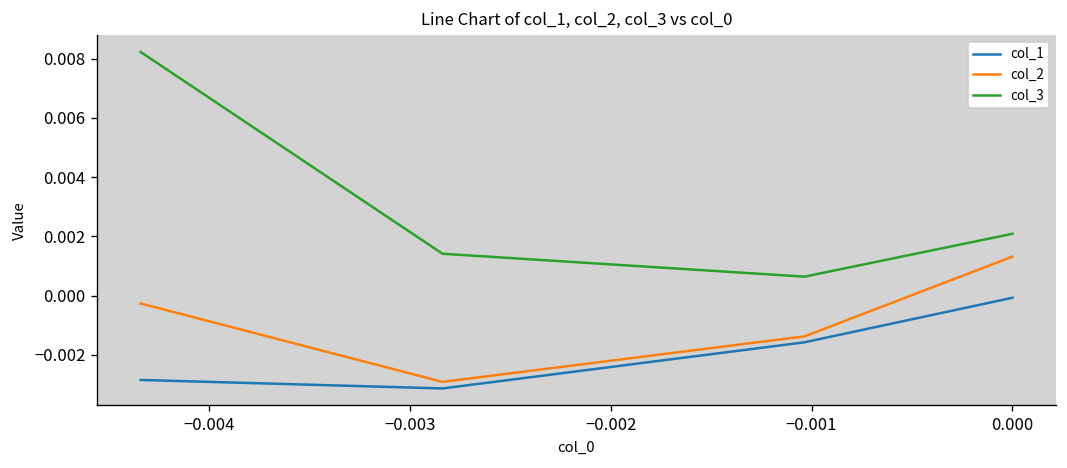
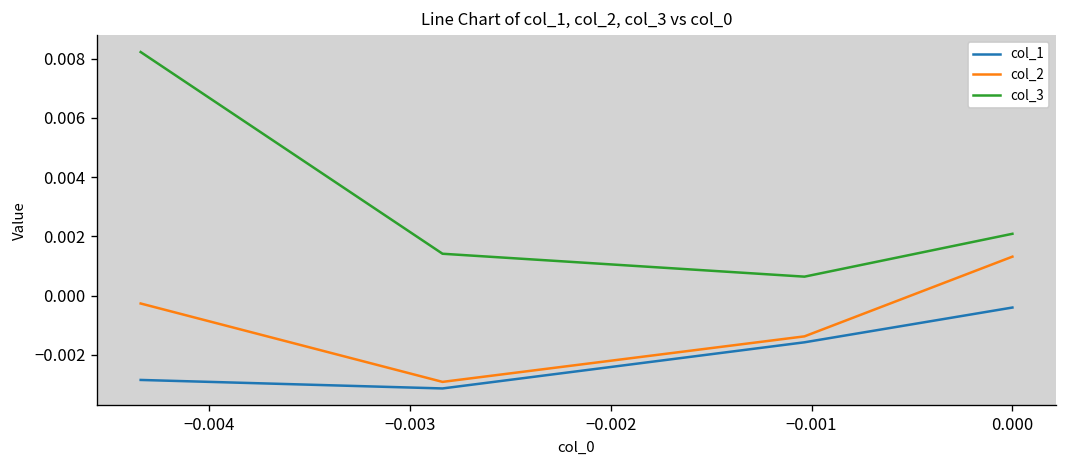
col_1, 0.000: -0.0001 -> -0.0004
